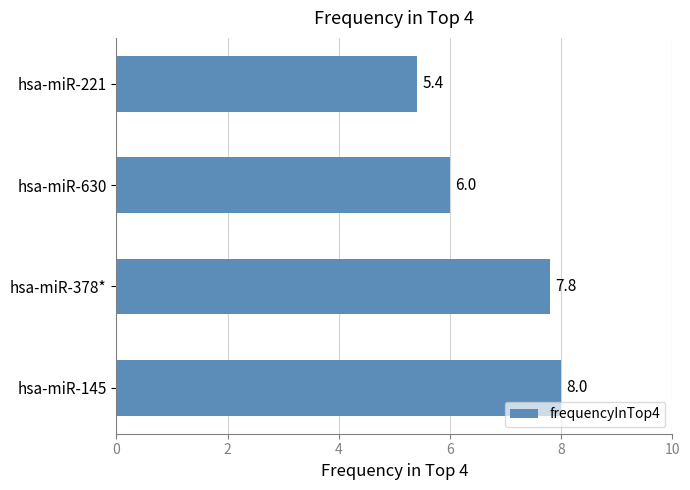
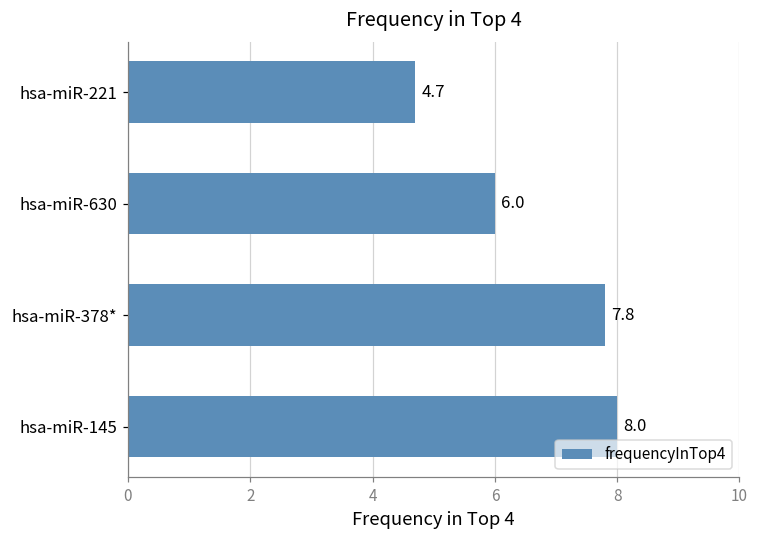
hsa-miR-221: 5.4 -> 4.7
